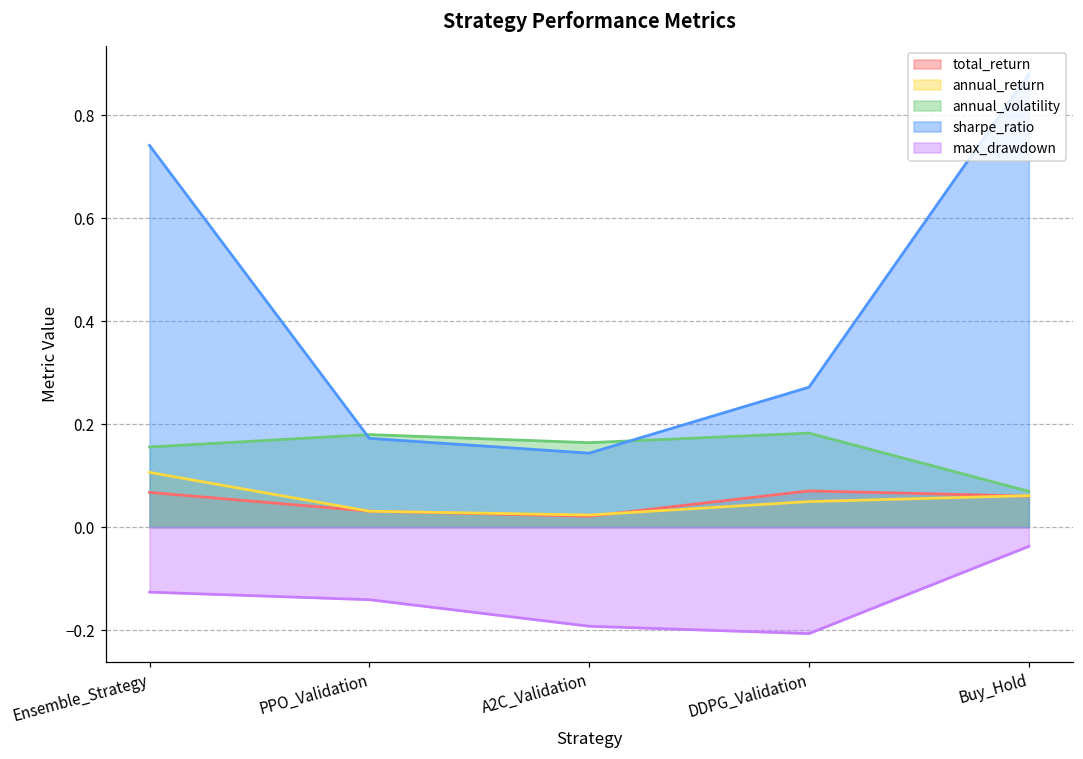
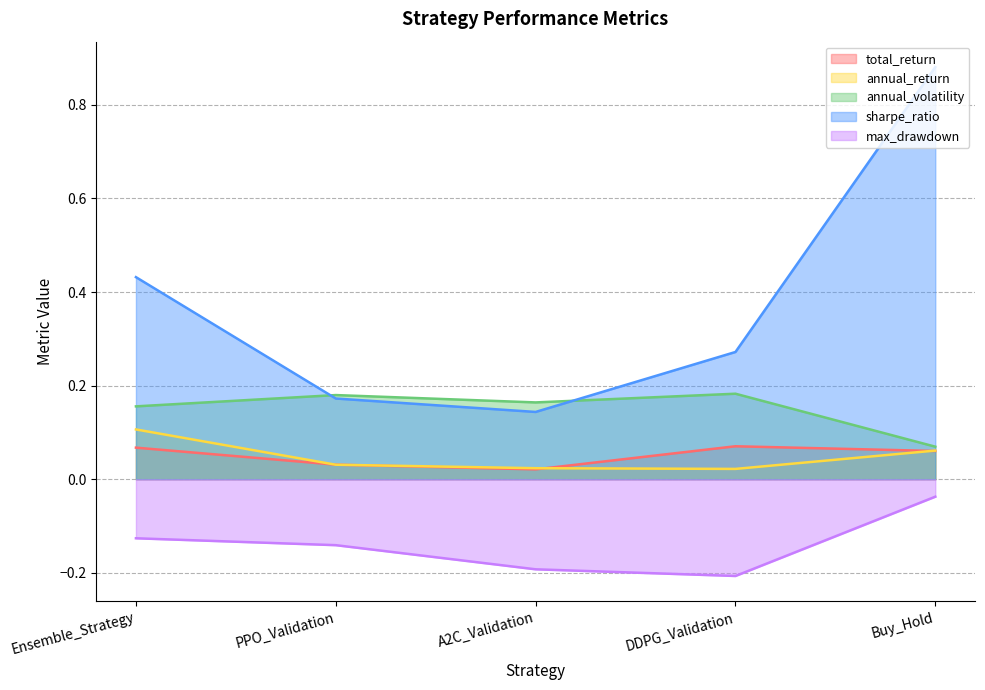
sharpe_ratio, Ensemble_Strategy: 0.74 -> 0.43
annual_return, DDPG_Validation: 0.05 -> 0.02
